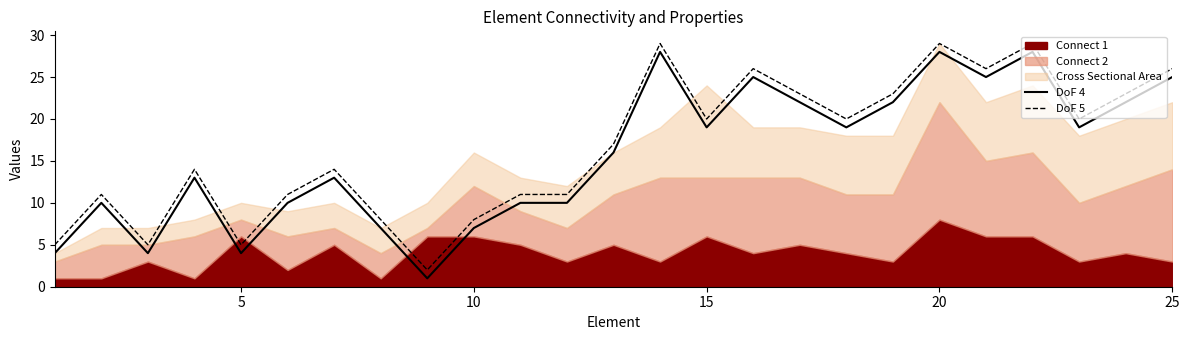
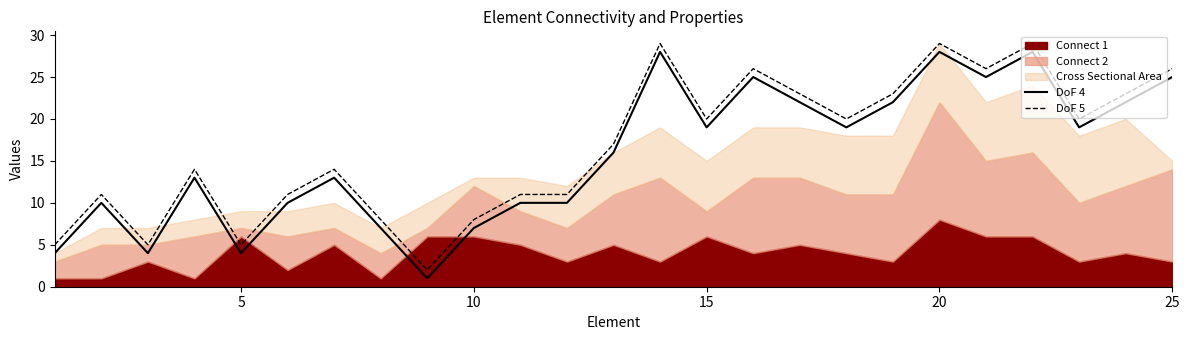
Connect 2, 5: 2 -> 1
Cross Sectional Area, 10: 4 -> 1
Connect 2, 15: 7 -> 3
Cross Sectional Area, 15: 11 -> 6
Cross Sectional Area, 25: 8 -> 1
